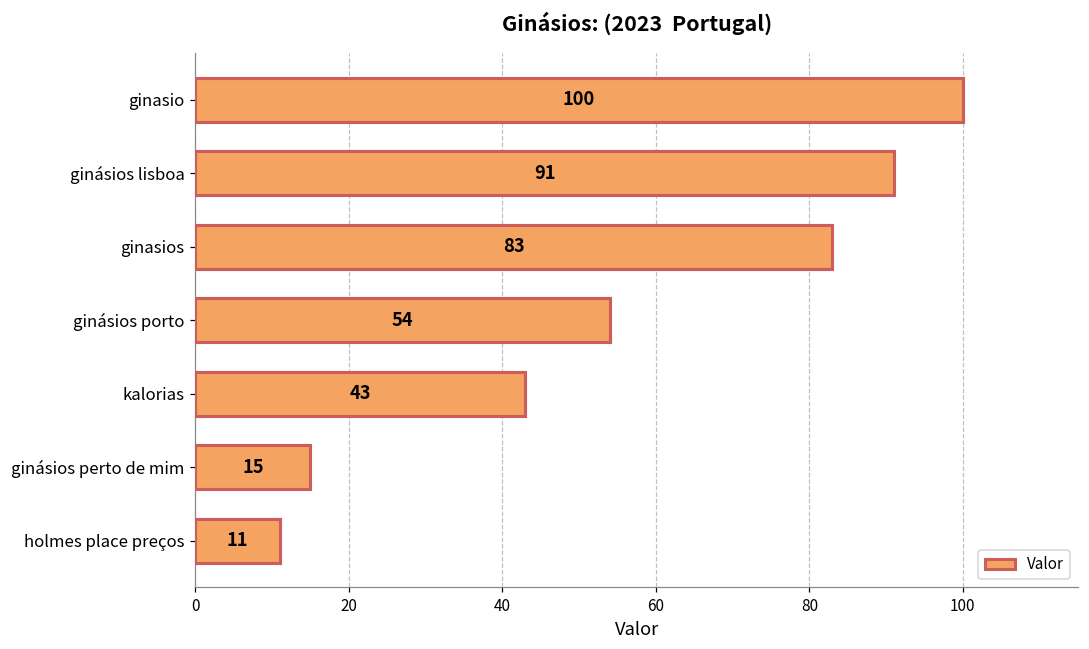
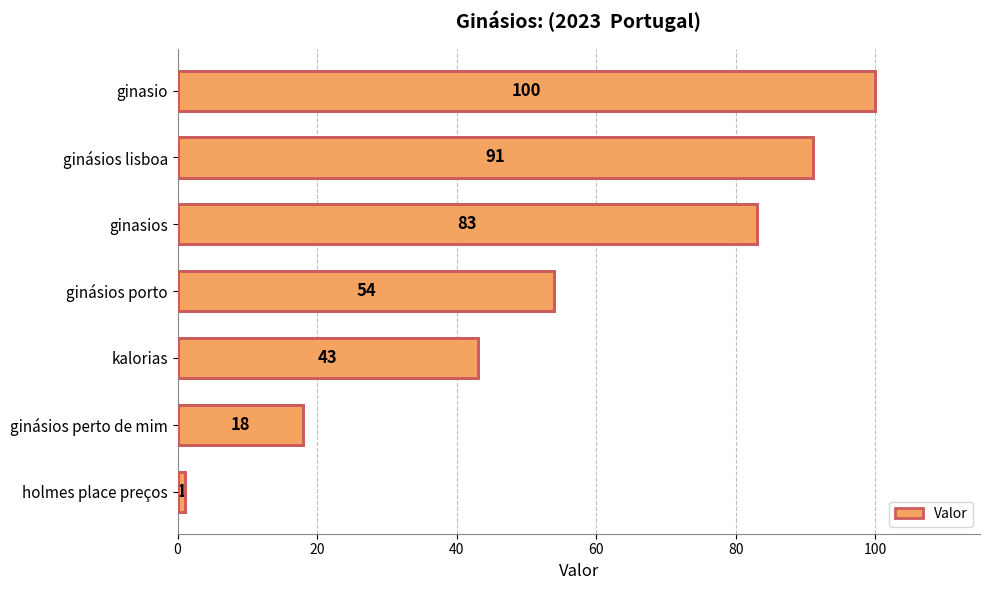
ginásios perto de mim: 15 -> 18
holmes place preços: 11 -> 1
